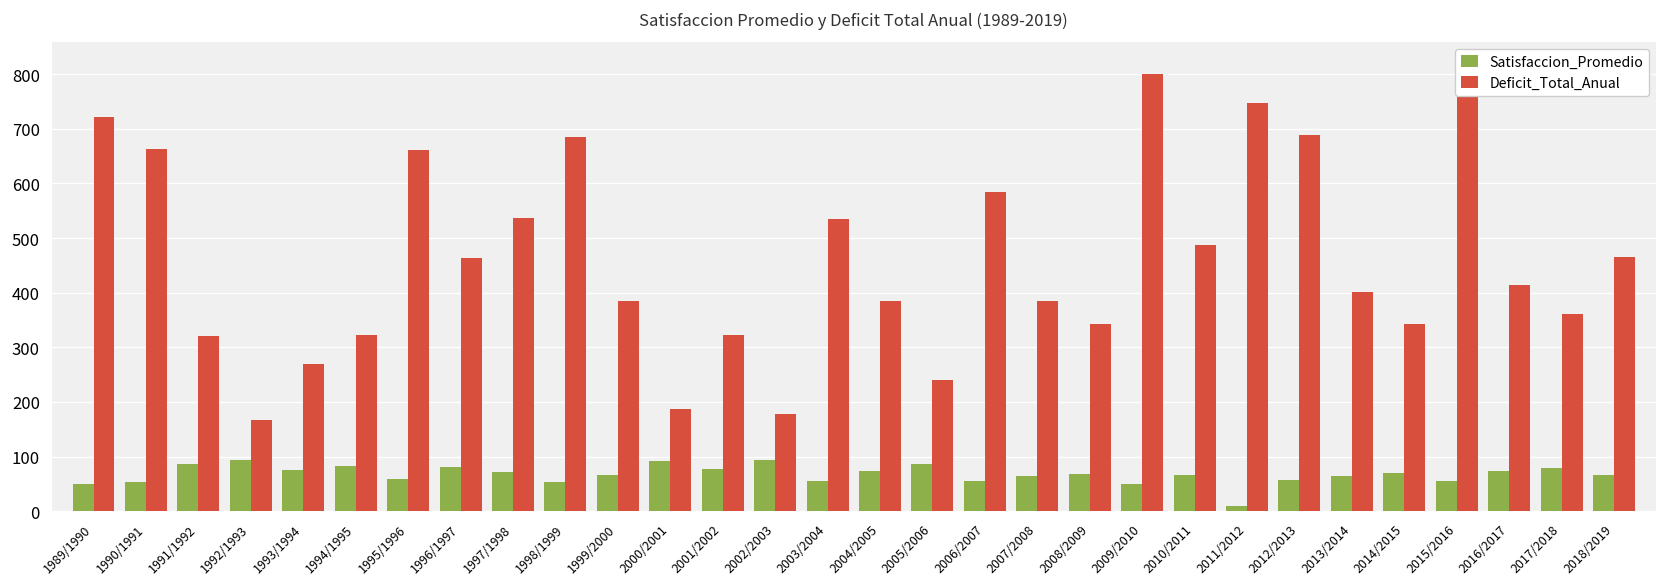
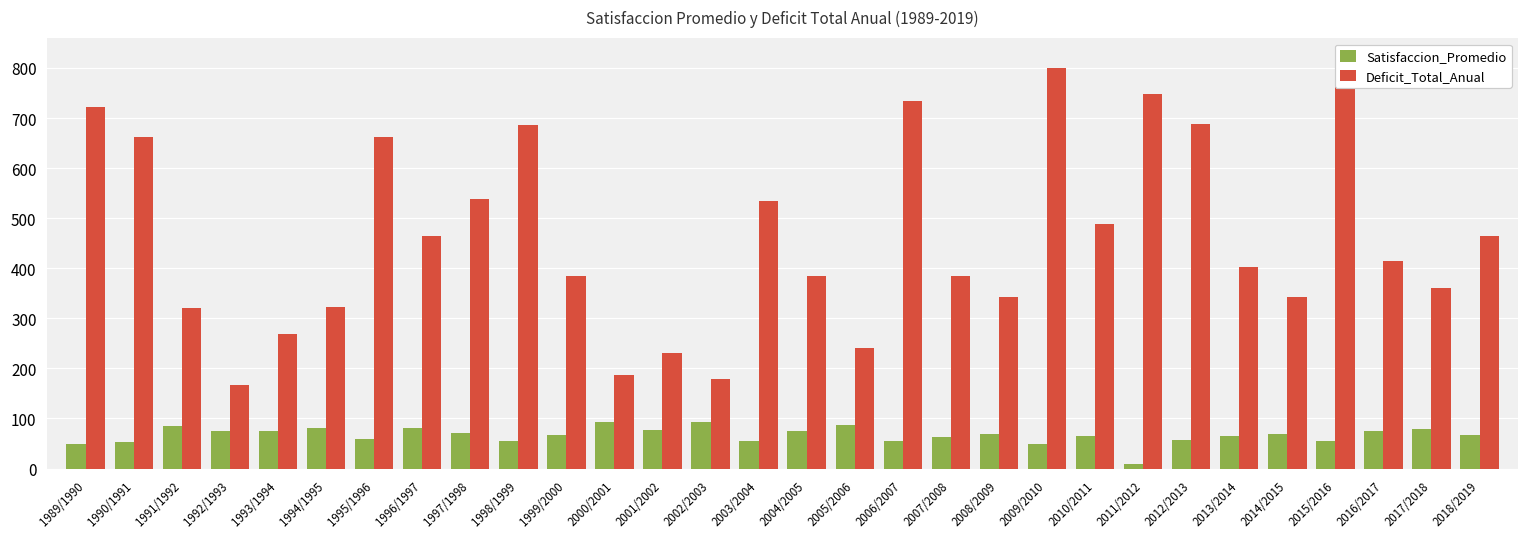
Satisfaccion_Promedio, 1992/1993: 90 -> 80
Deficit_Total_Anual, 2001/2002: 320 -> 230
Deficit_Total_Anual, 2006/2007: 580 -> 730
